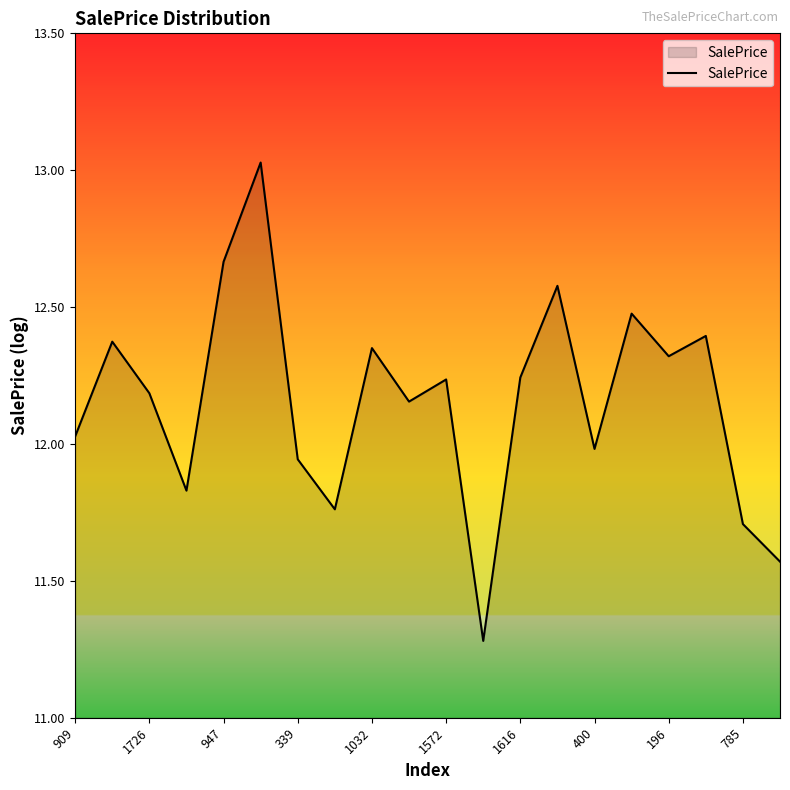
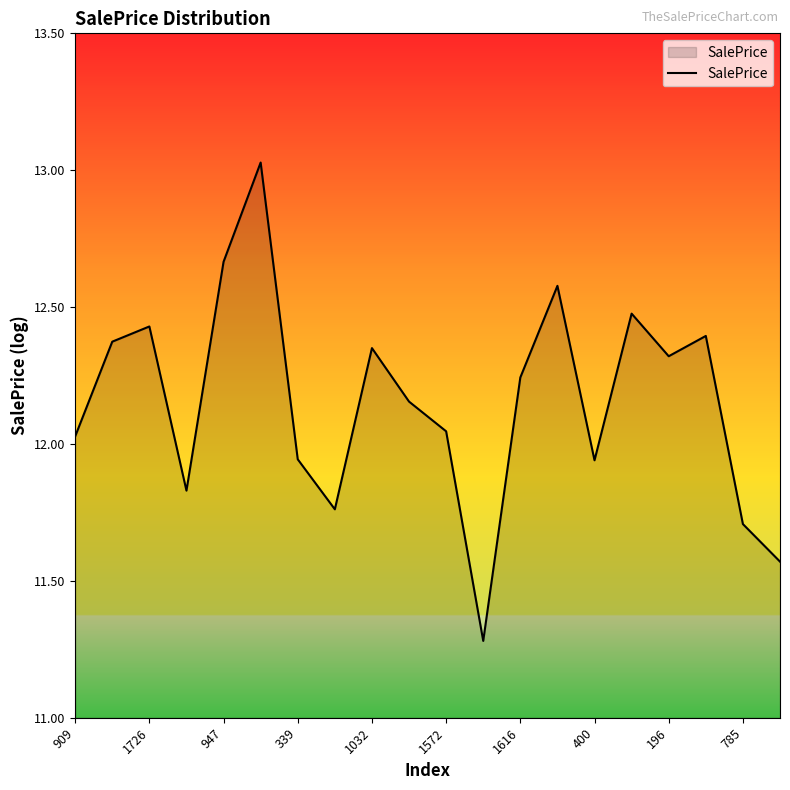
1726: 12.19 -> 12.43
1572: 12.24 -> 12.05
400: 11.98 -> 11.94
